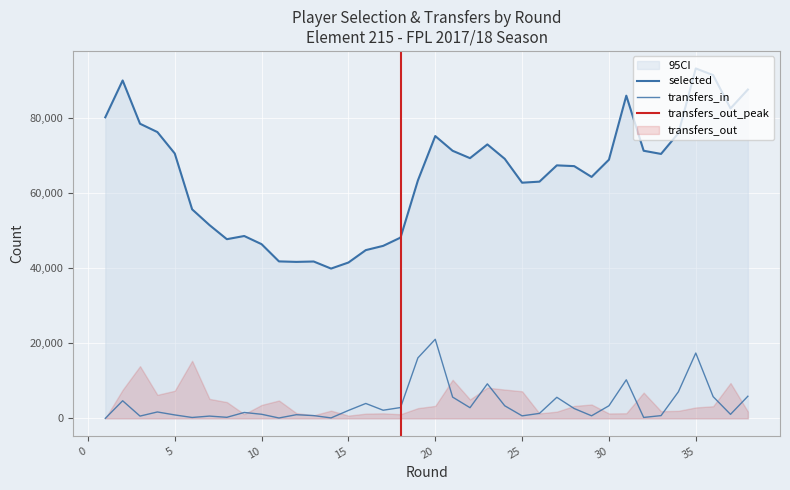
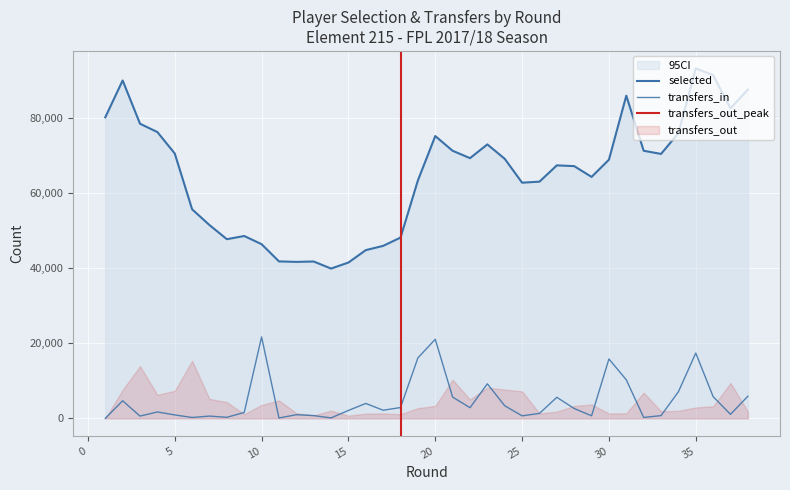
transfers_in, 10: 1,000 -> 22,000
transfers_in, 30: 3,000 -> 16,000
